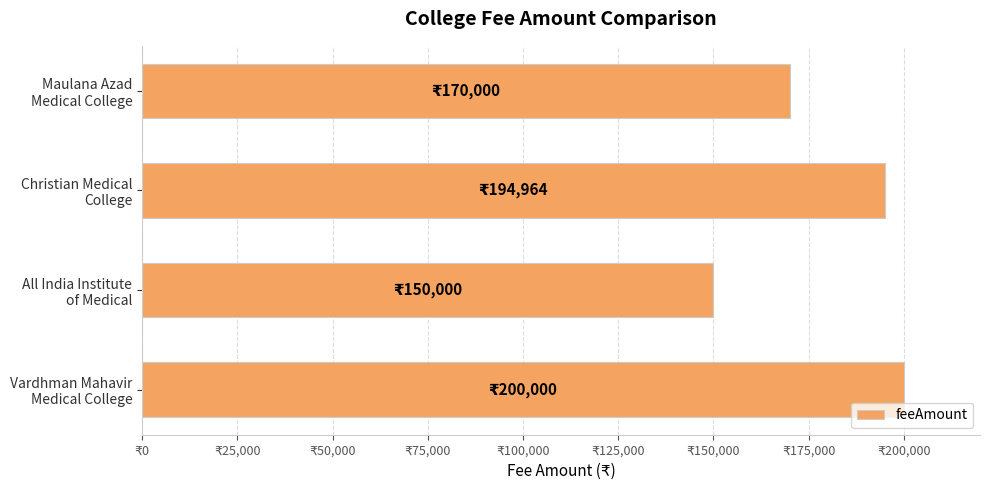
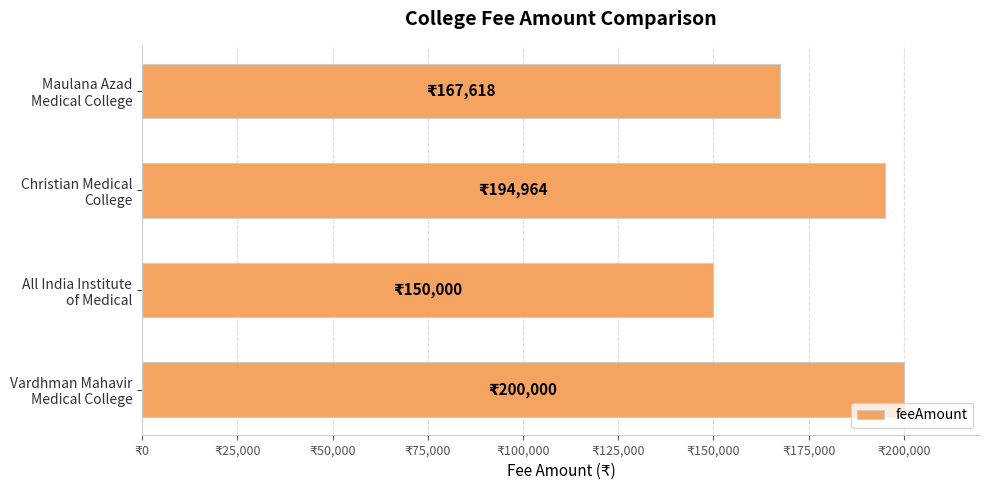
Maulana Azad Medical College: 170,000 -> 167,618
